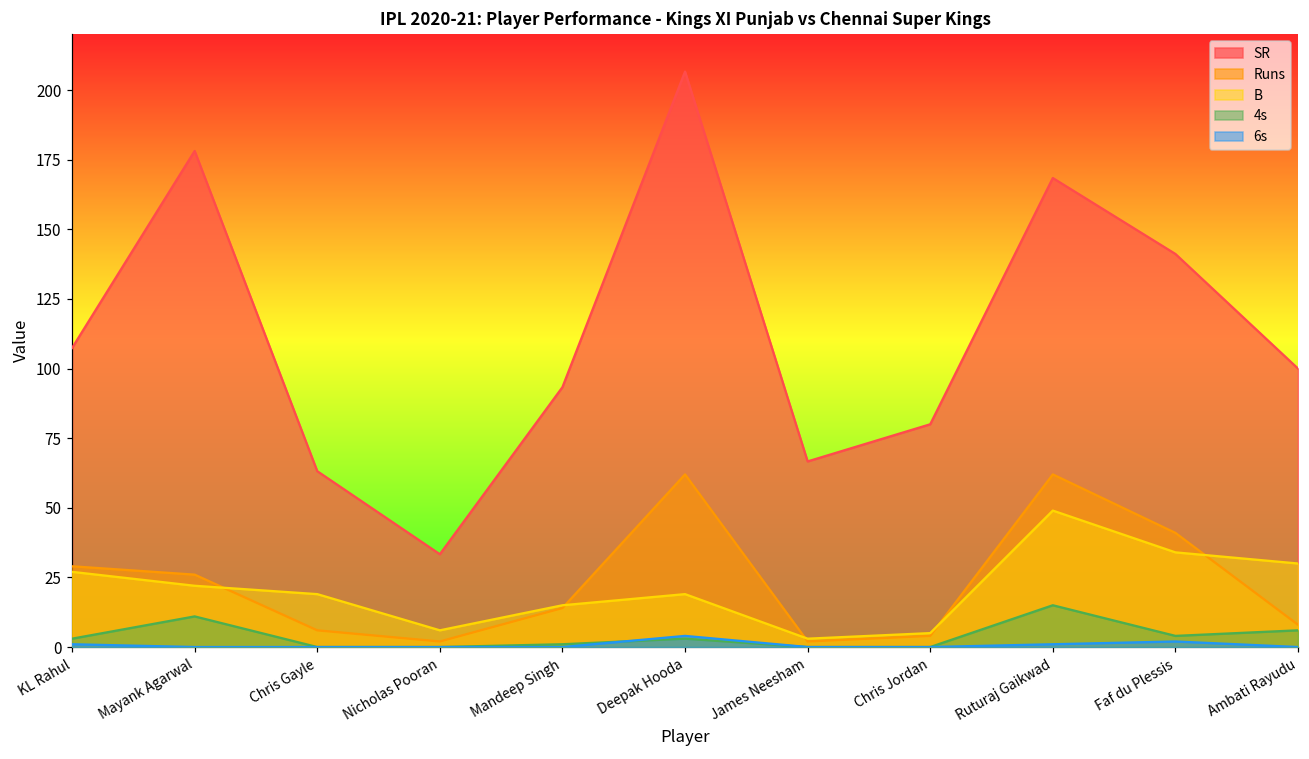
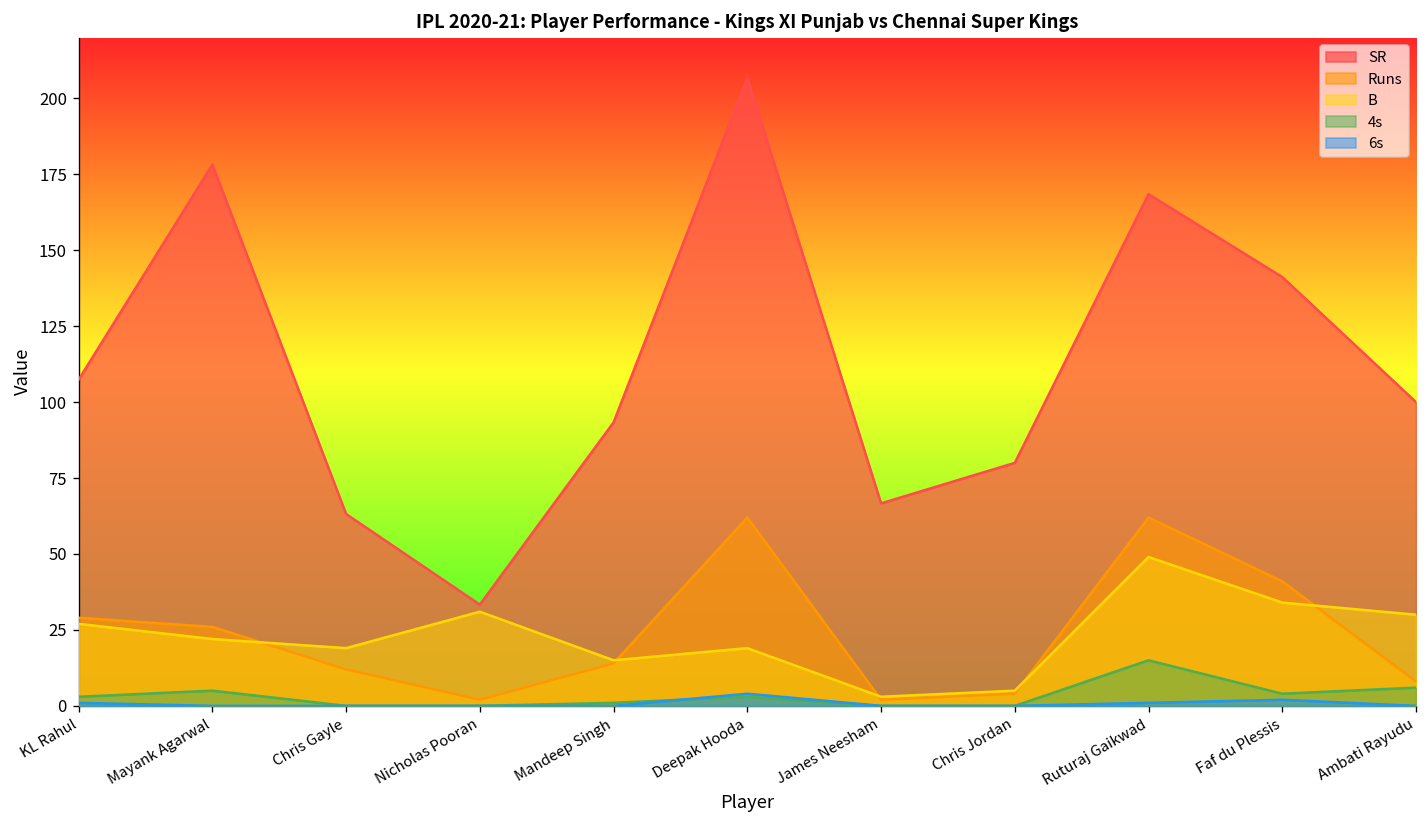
4s, Mayank Agarwal: 11 -> 5
Runs, Chris Gayle: 6 -> 12
B, Nicholas Pooran: 6 -> 31
